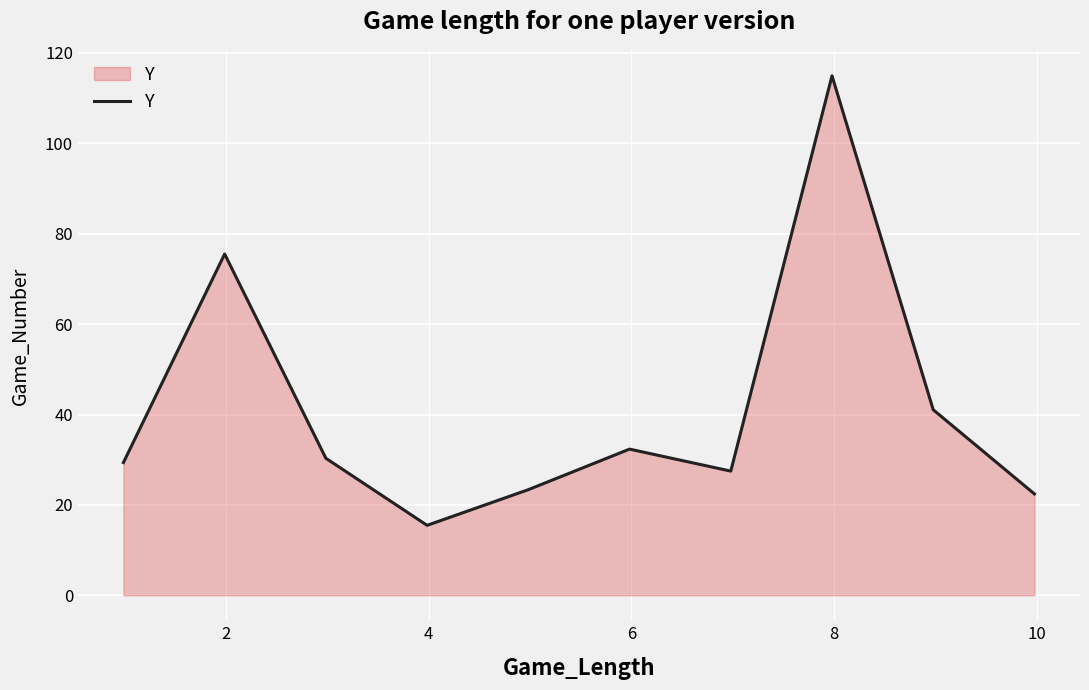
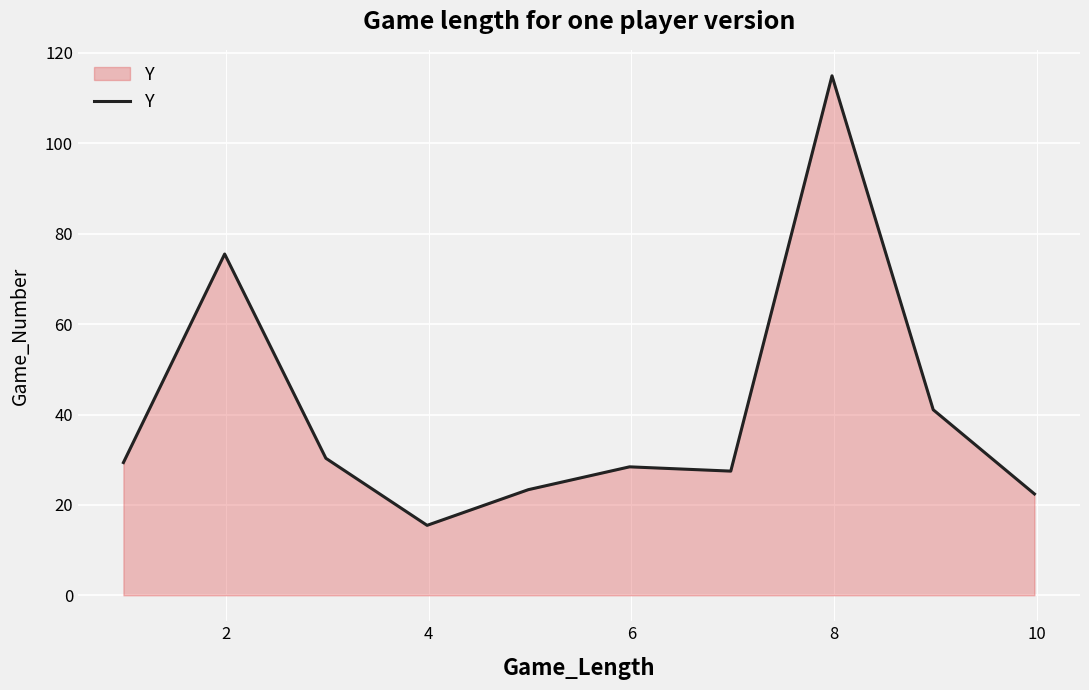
6: 32 -> 28
